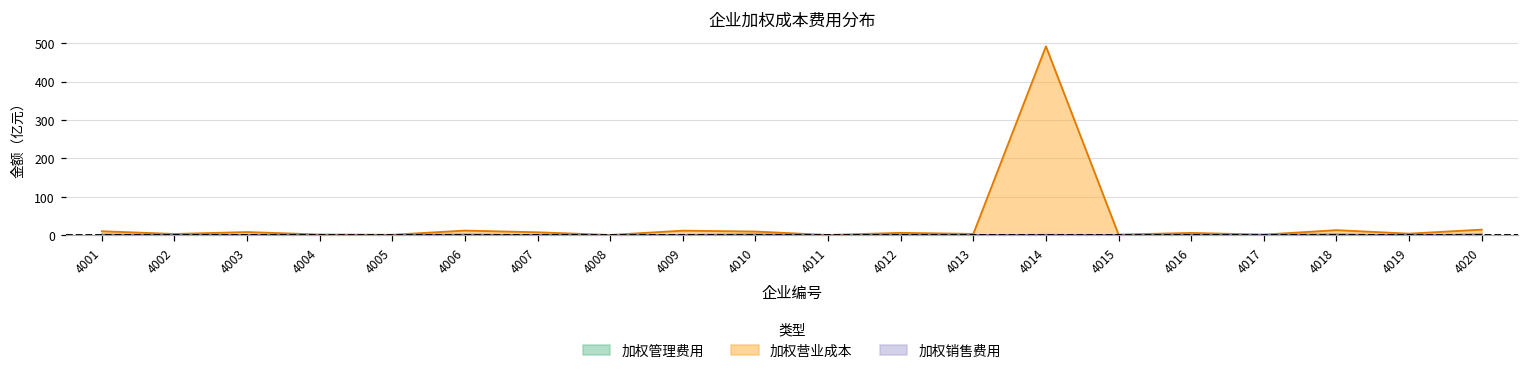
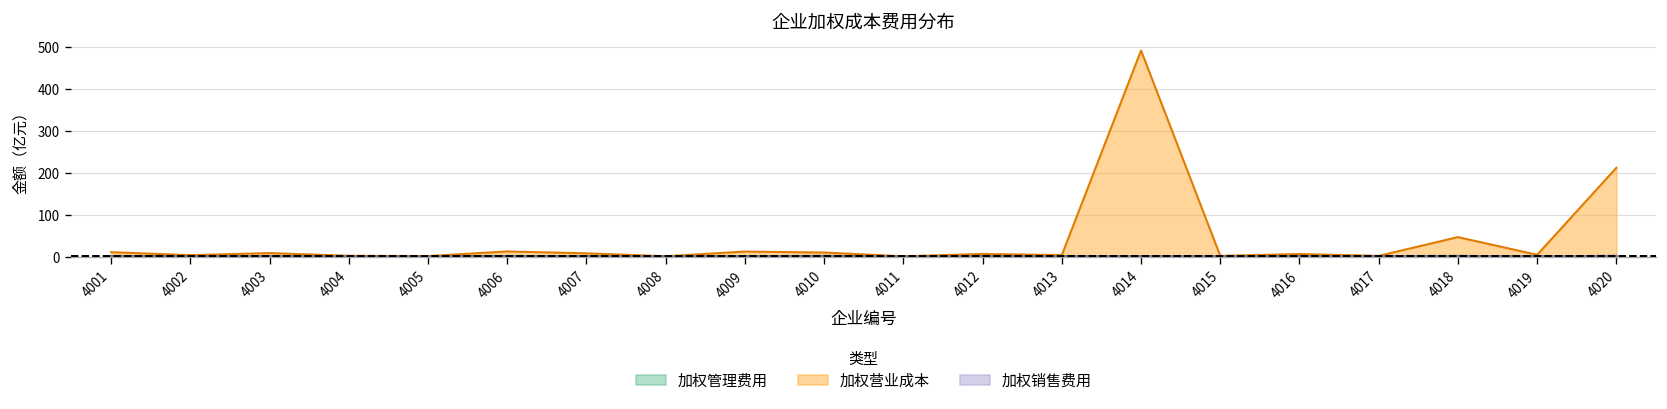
加权营业成本, 4018: 10 -> 50
加权营业成本, 4020: 10 -> 210
